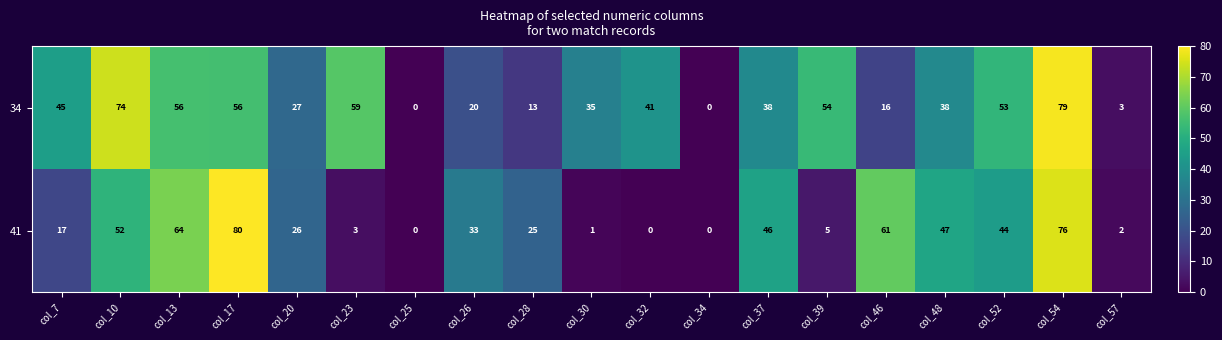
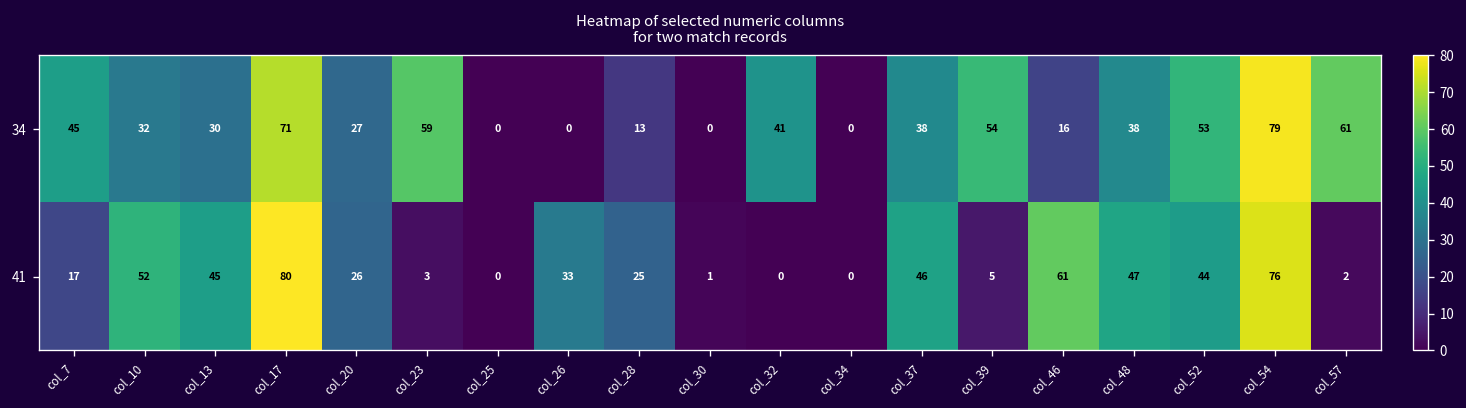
34, col_10: 74 -> 32
34, col_13: 56 -> 30
34, col_17: 56 -> 71
34, col_26: 20 -> 0
34, col_30: 35 -> 0
34, col_57: 3 -> 61
41, col_13: 64 -> 45
